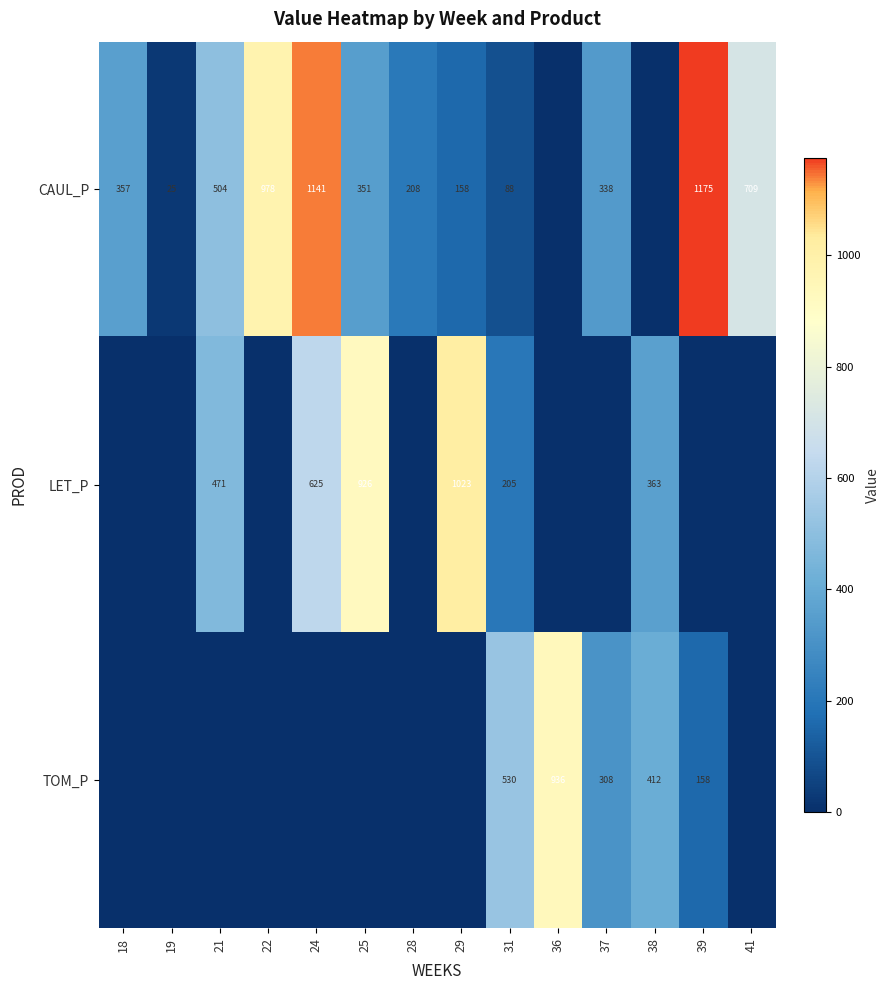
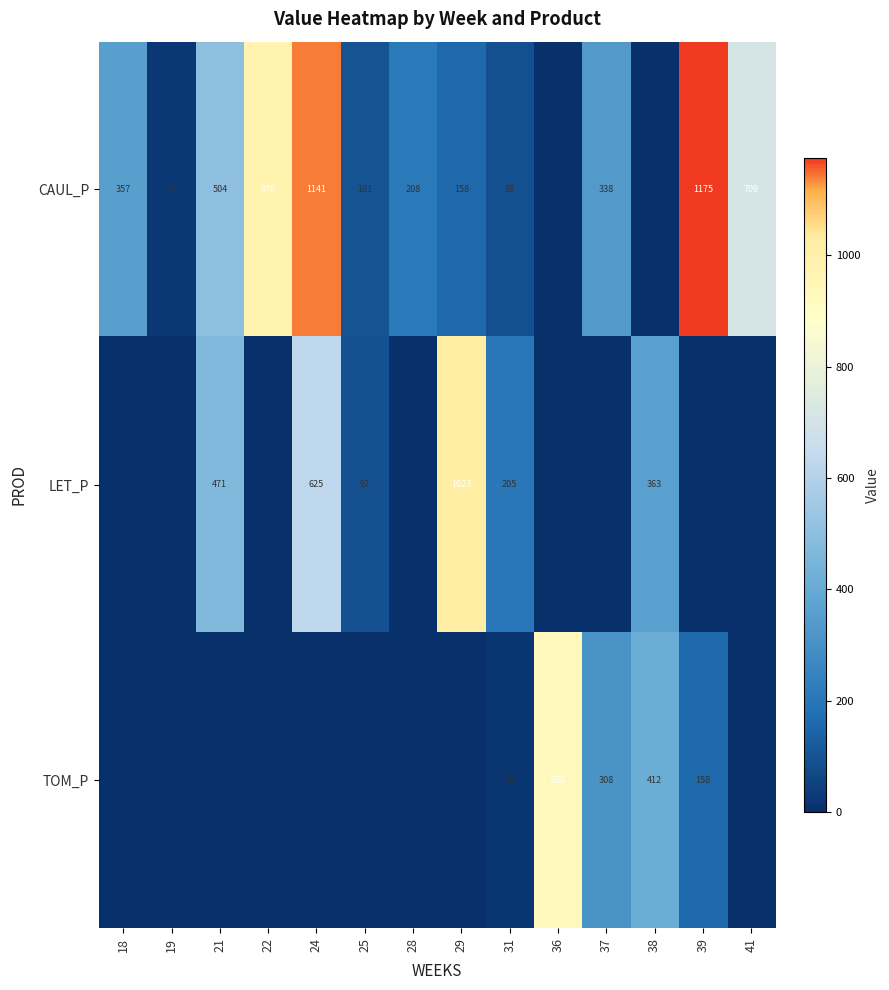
CAUL_P, 25: 351 -> 101
LET_P, 25: 926 -> 92
TOM_P, 31: 530 -> 16
